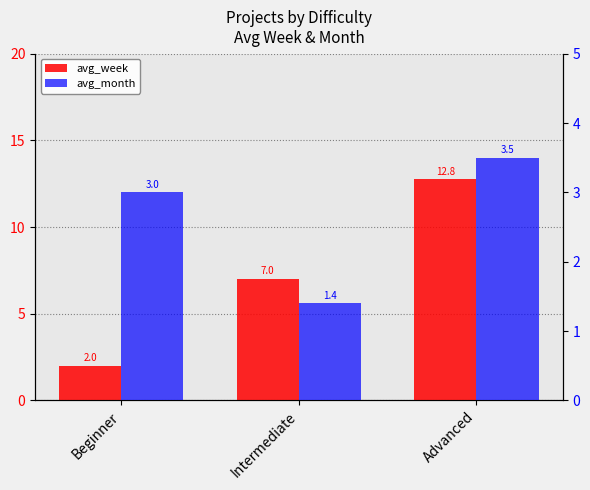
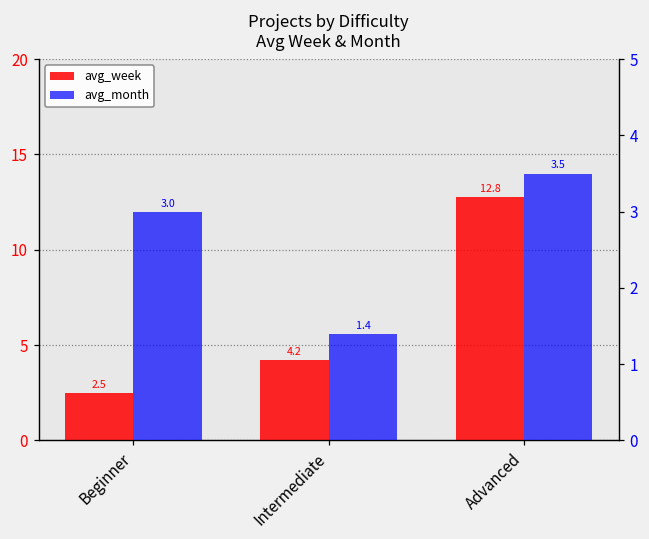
avg_week, Beginner: 2.0 -> 2.5
avg_week, Intermediate: 7.0 -> 4.2
